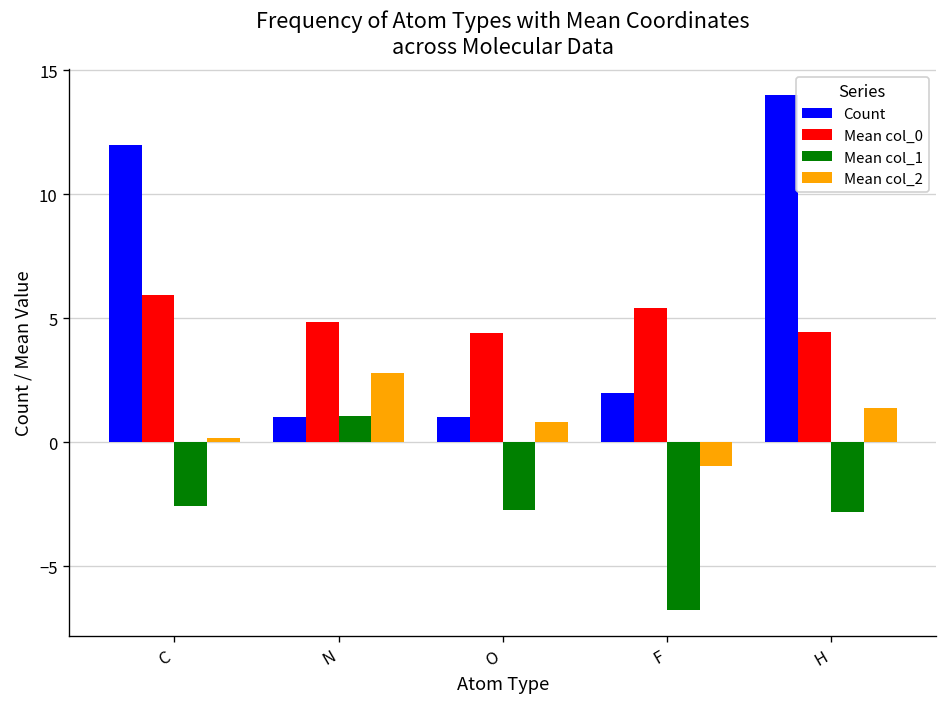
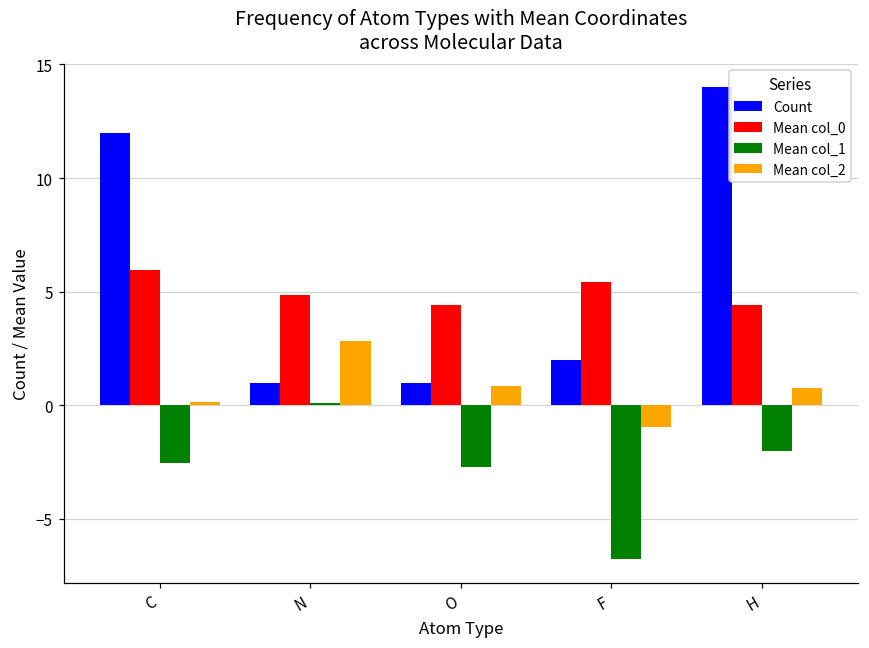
Mean col_1, N: 1.1 -> 0.1
Mean col_1, H: -2.8 -> -2.0
Mean col_2, H: 1.4 -> 0.8
